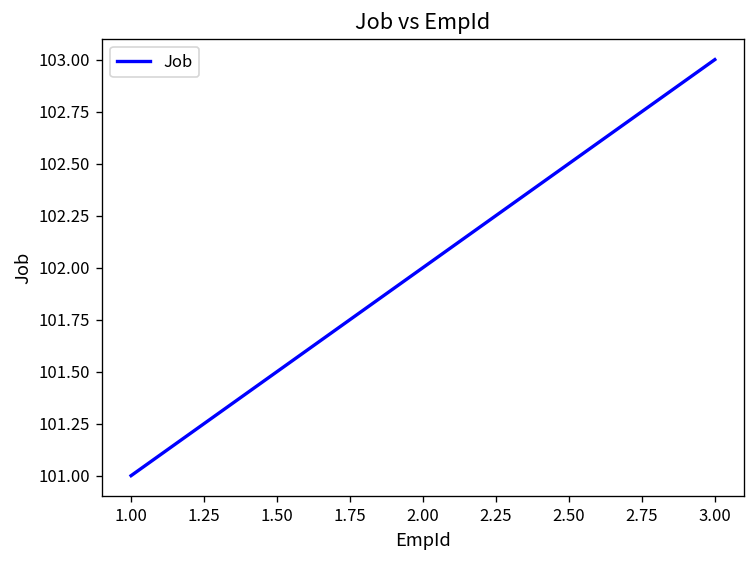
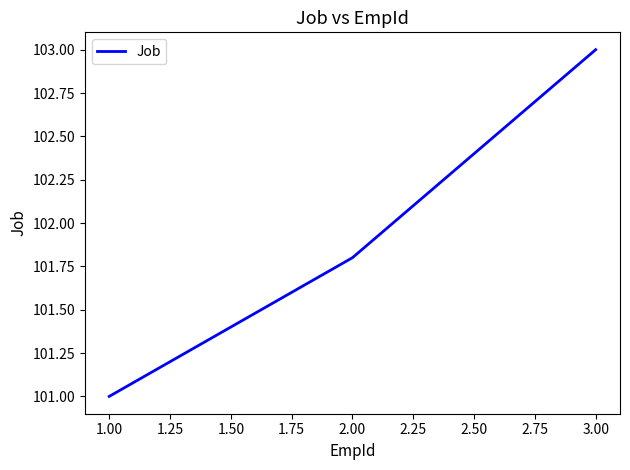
2.00: 102.0 -> 101.8
